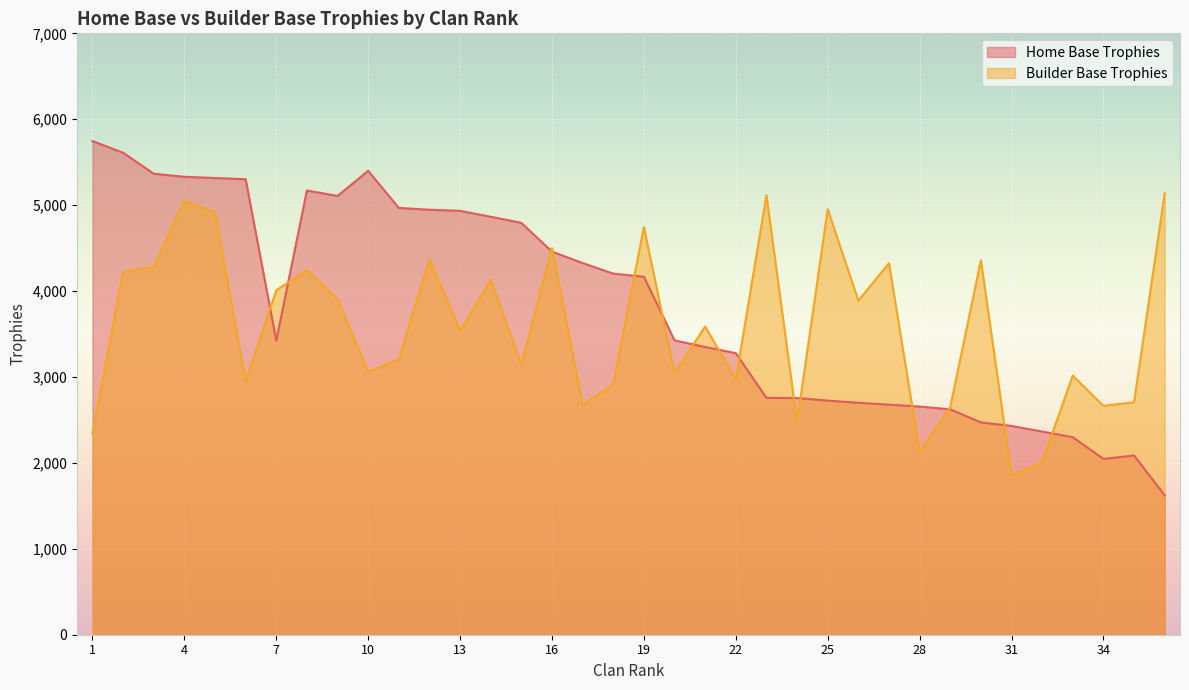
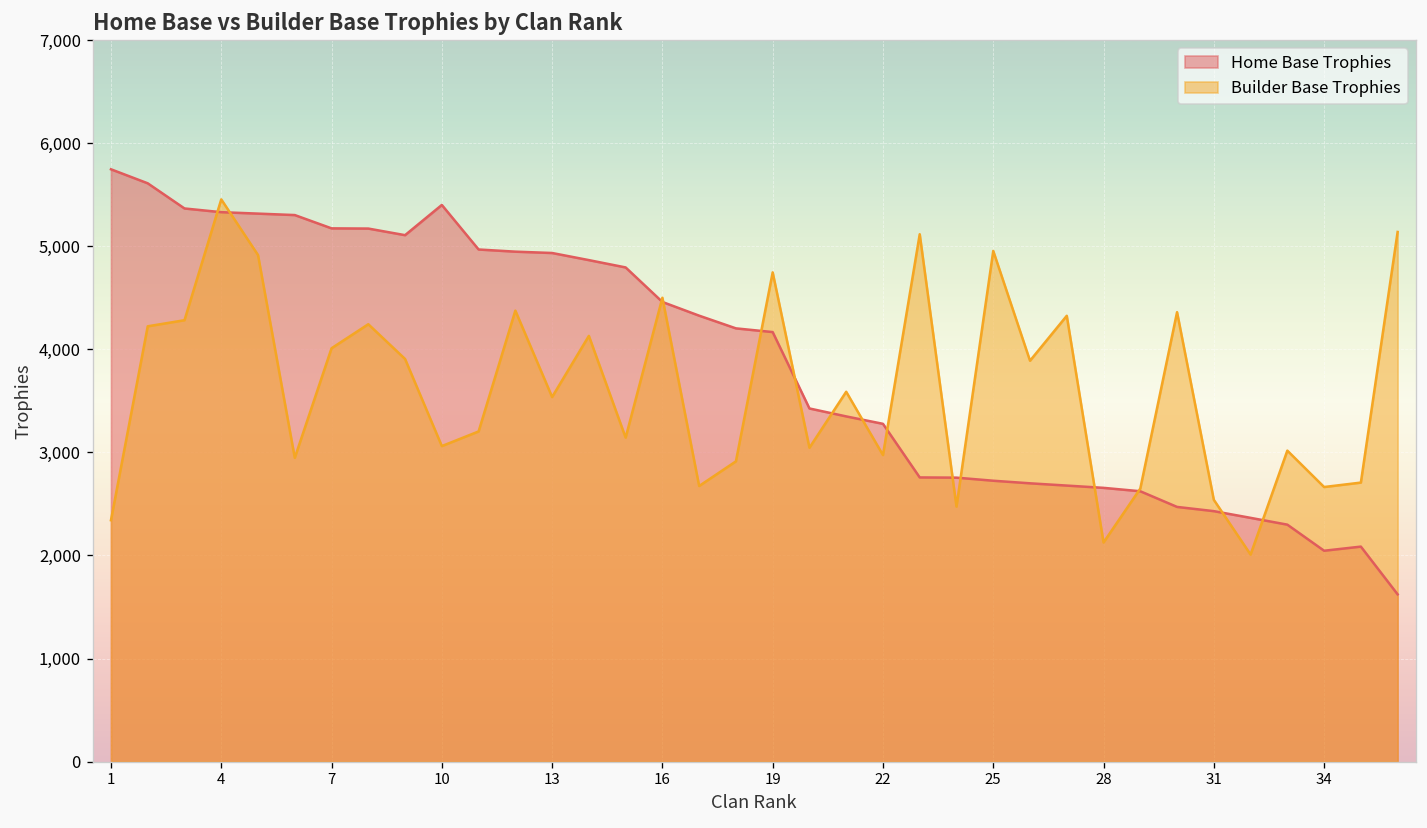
Builder Base Trophies, 4: 5,100 -> 5,500
Home Base Trophies, 7: 3,400 -> 5,200
Builder Base Trophies, 31: 1,900 -> 2,500
